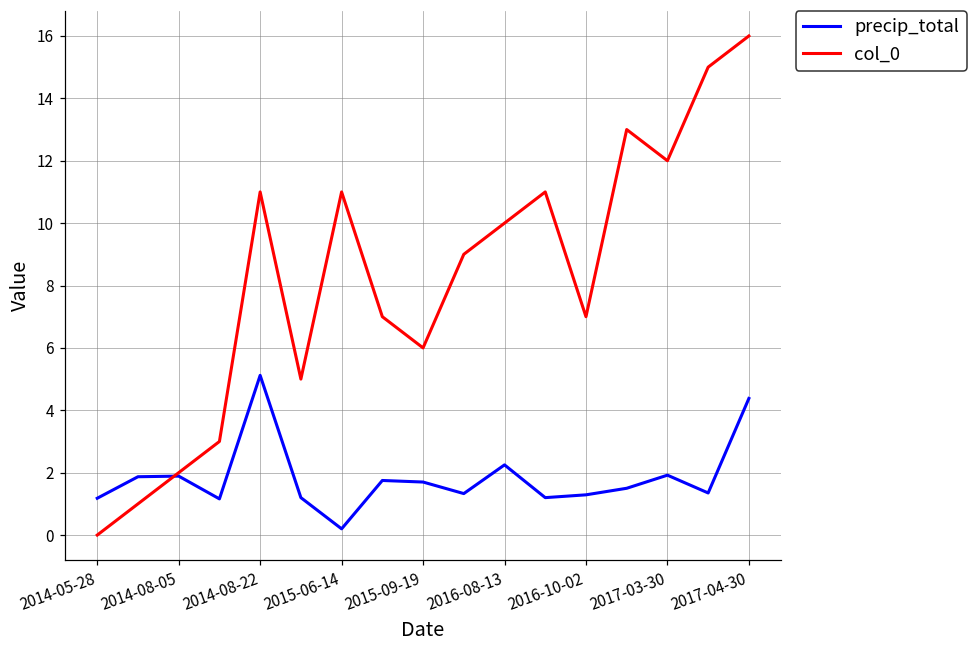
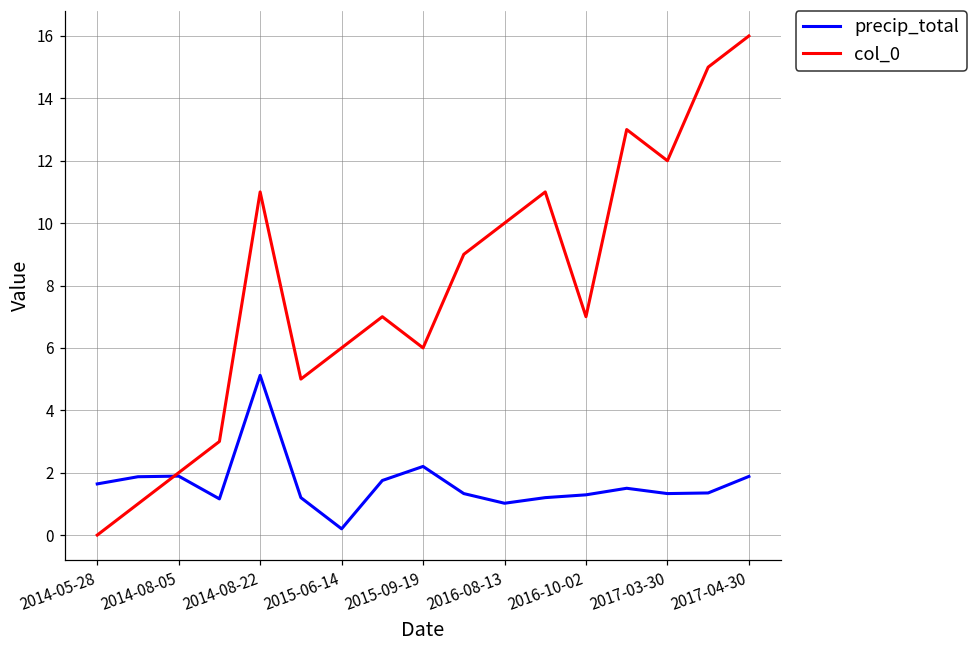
precip_total, 2014-05-28: 1.2 -> 1.6
col_0, 2015-06-14: 11 -> 6
precip_total, 2015-09-19: 1.7 -> 2.2
precip_total, 2016-08-13: 2.3 -> 1.0
precip_total, 2017-03-30: 1.9 -> 1.3
precip_total, 2017-04-30: 4.4 -> 1.9
